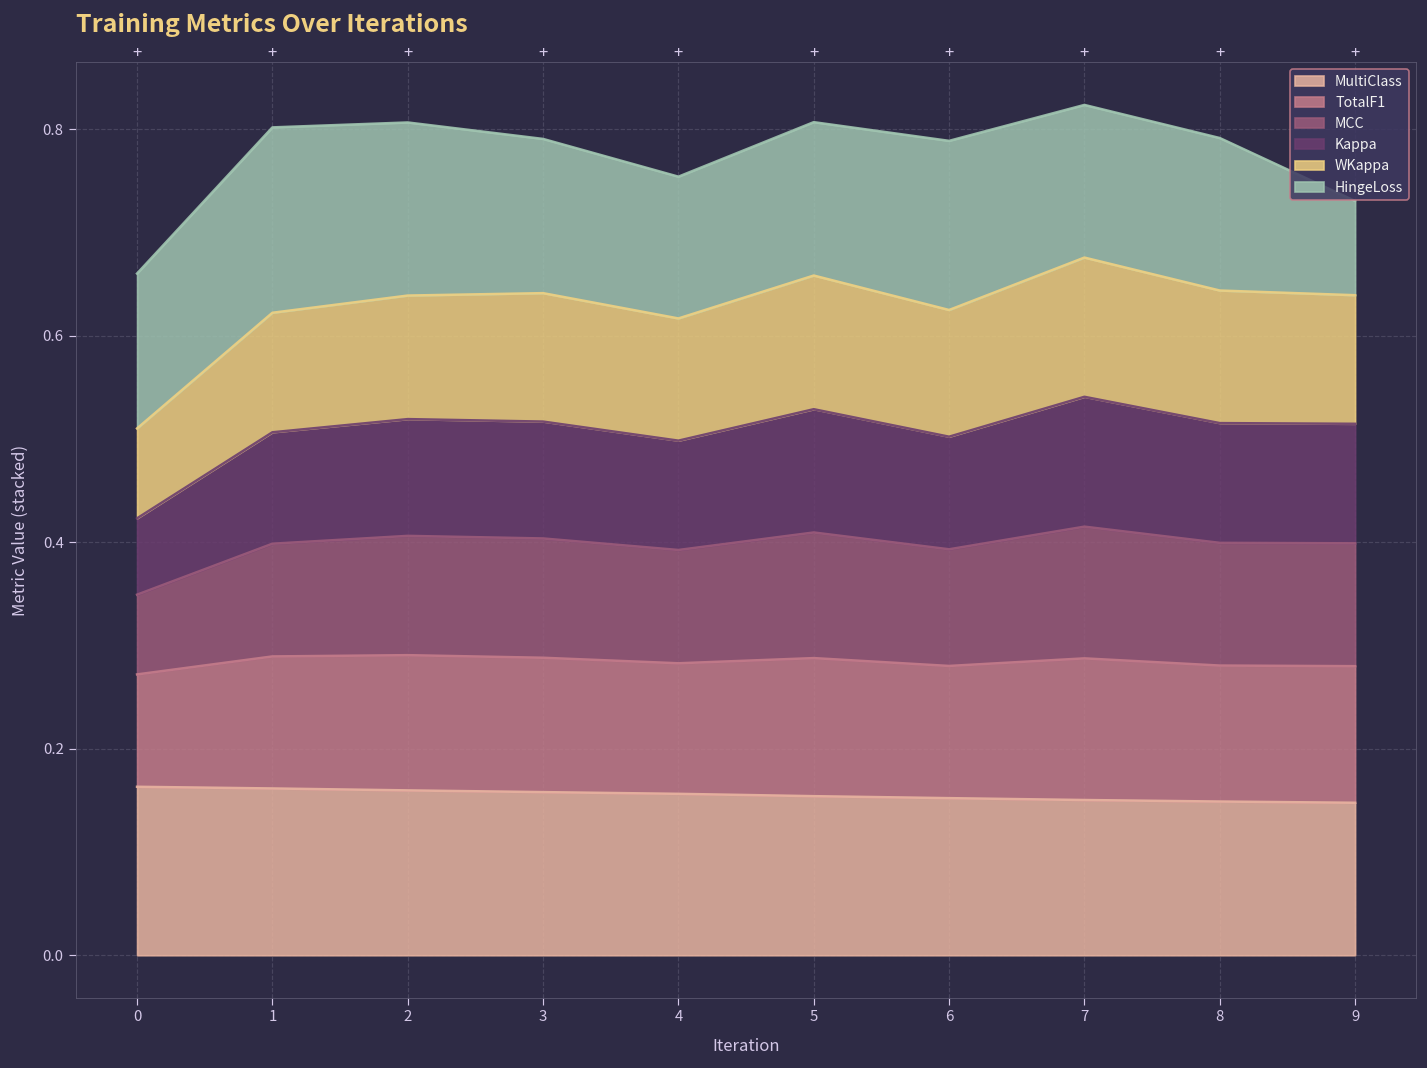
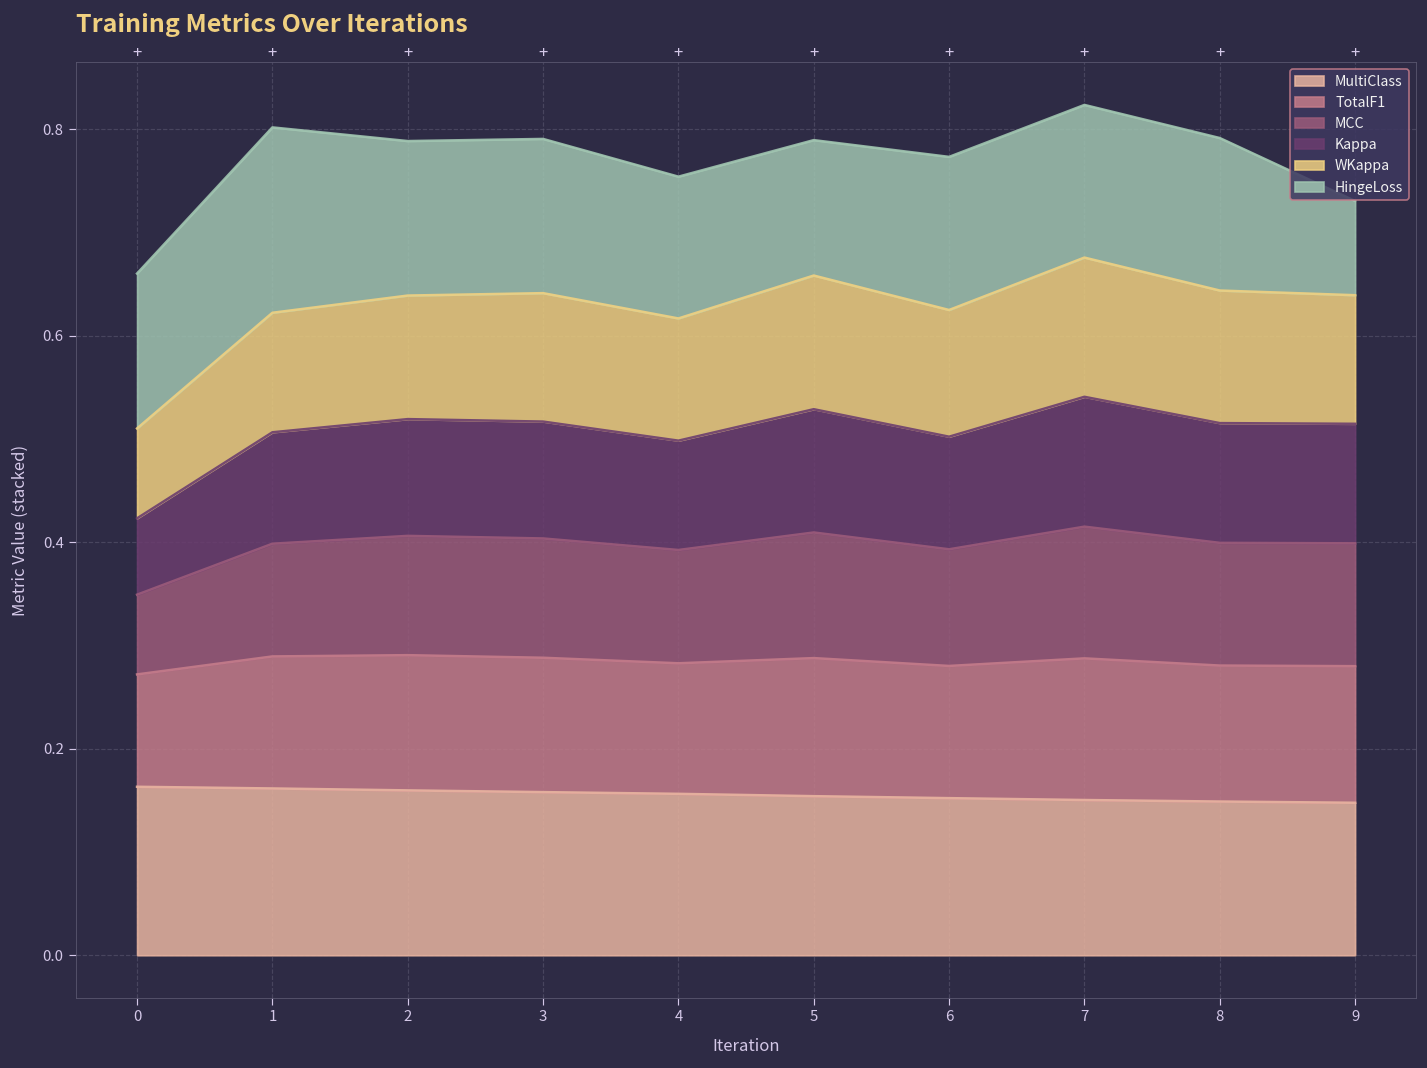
HingeLoss, 2: 0.17 -> 0.15
HingeLoss, 5: 0.15 -> 0.13
HingeLoss, 6: 0.16 -> 0.15
